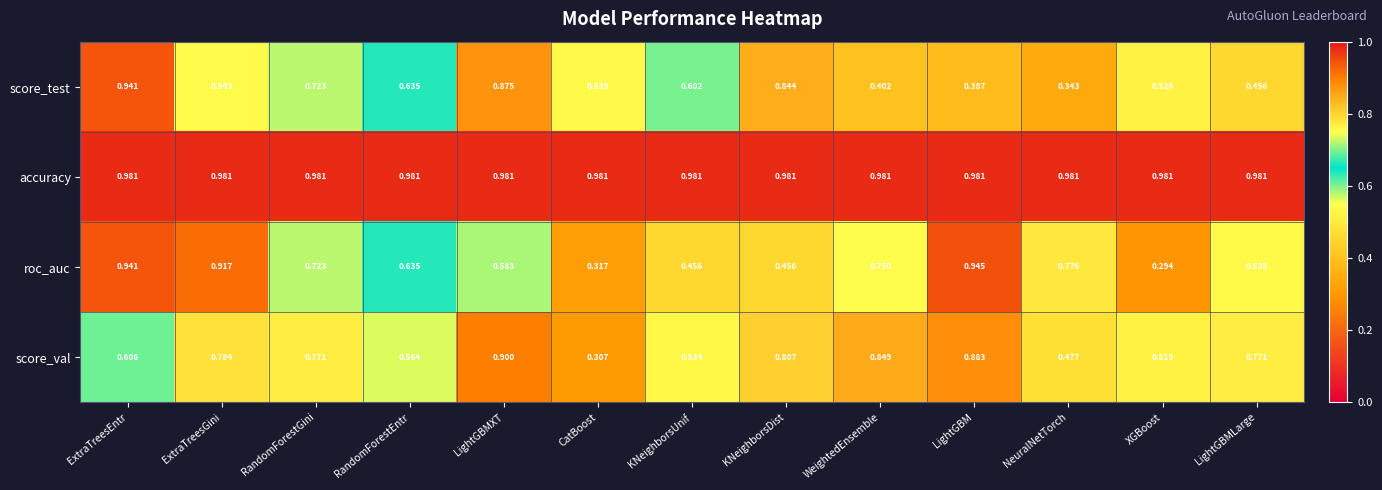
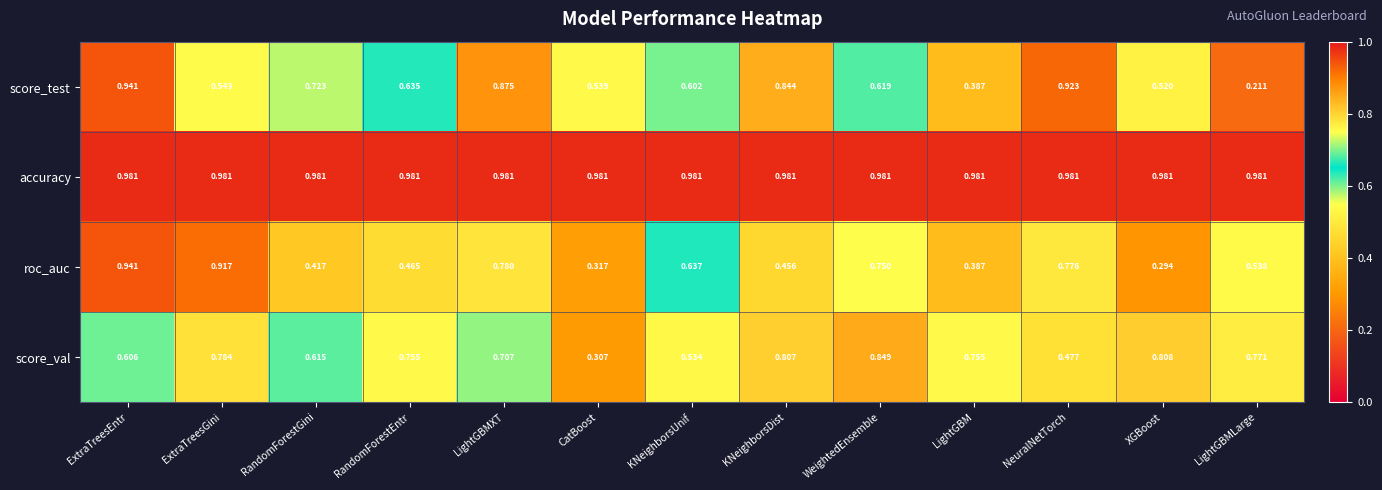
score_test, WeightedEnsemble: 0.402 -> 0.619
score_test, NeuralNetTorch: 0.343 -> 0.923
score_test, LightGBMLarge: 0.456 -> 0.211
roc_auc, RandomForestGini: 0.723 -> 0.417
roc_auc, RandomForestEntr: 0.635 -> 0.465
roc_auc, LightGBMXT: 0.583 -> 0.780
roc_auc, KNeighborsUnif: 0.456 -> 0.637
roc_auc, LightGBM: 0.945 -> 0.387
score_val, RandomForestGini: 0.771 -> 0.615
score_val, RandomForestEntr: 0.564 -> 0.755
score_val, LightGBMXT: 0.900 -> 0.707
score_val, LightGBM: 0.883 -> 0.755
score_val, XGBoost: 0.519 -> 0.808
